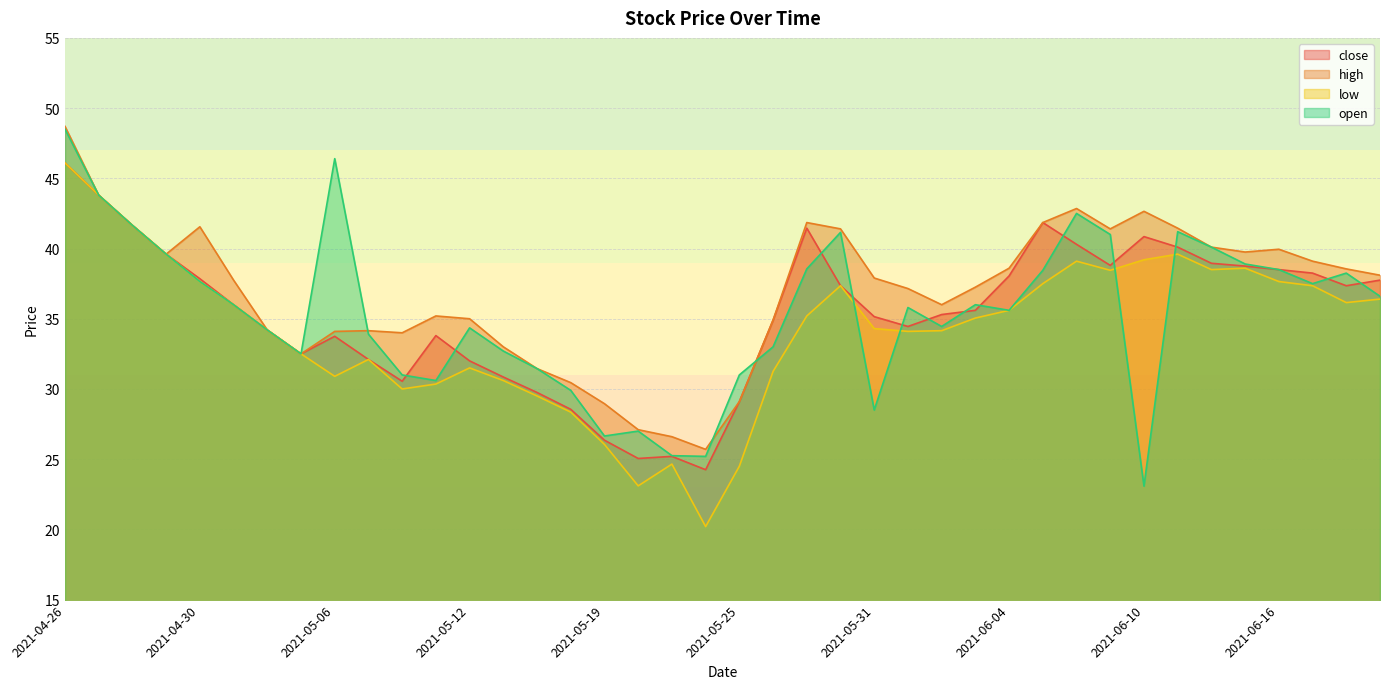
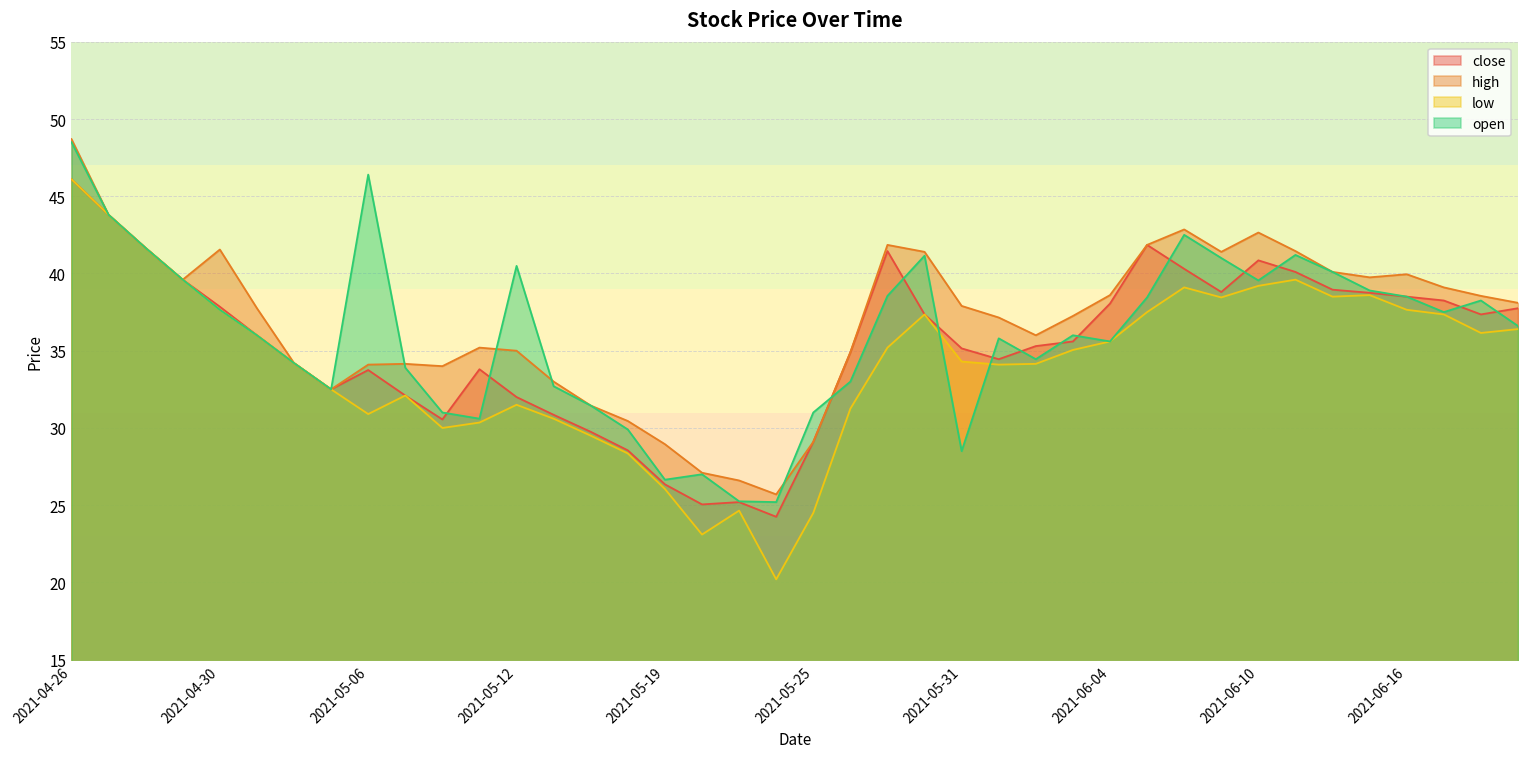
open, 2021-05-12: 34.4 -> 40.5
open, 2021-06-10: 23.1 -> 39.6
